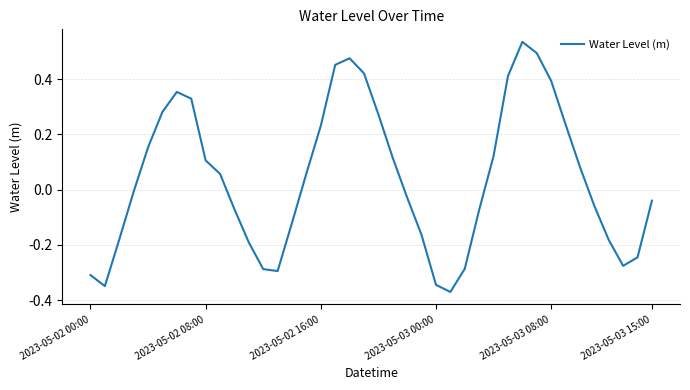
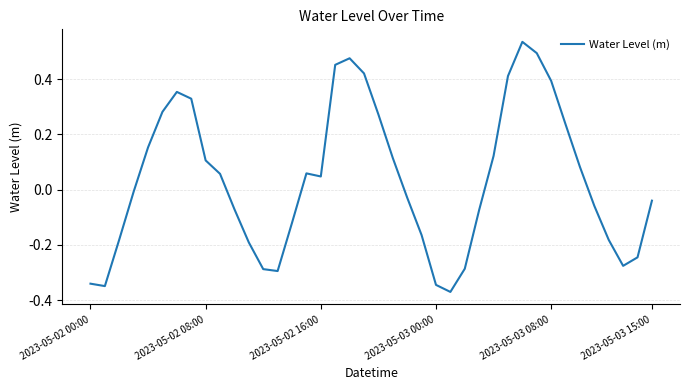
2023-05-02 00:00: -0.31 -> -0.34
2023-05-02 16:00: 0.23 -> 0.05
